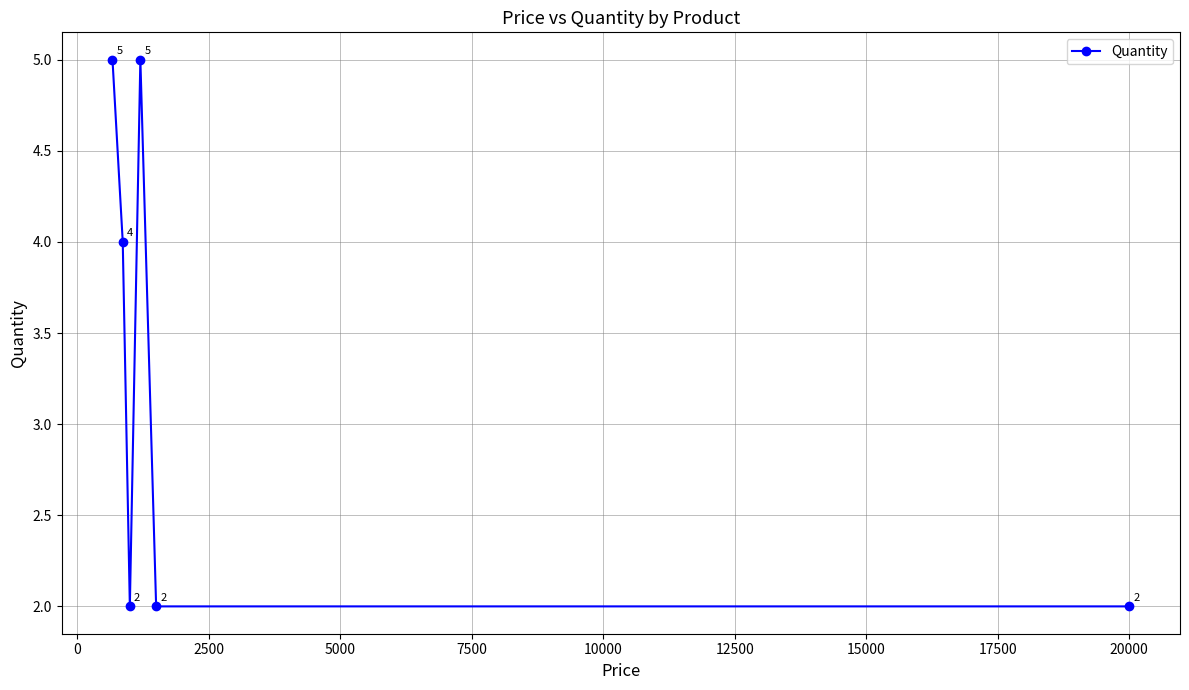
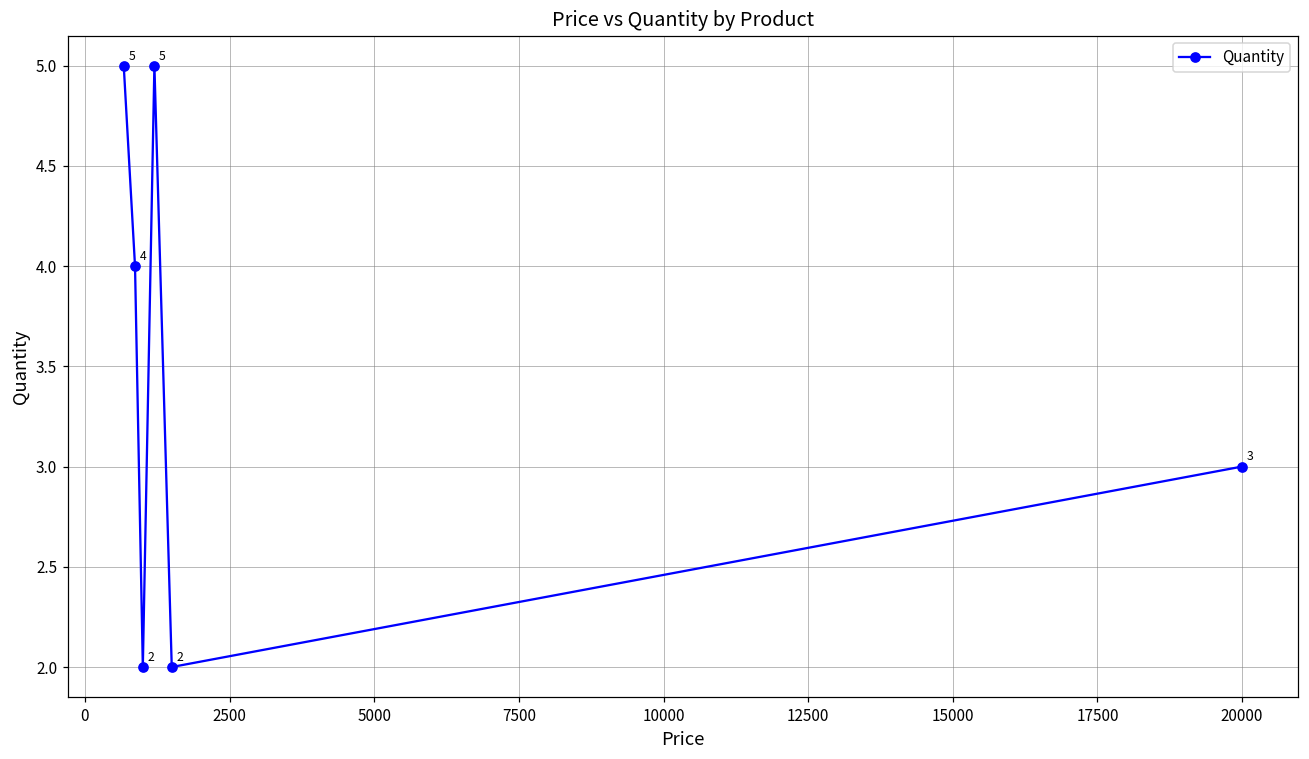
20000: 2 -> 3
